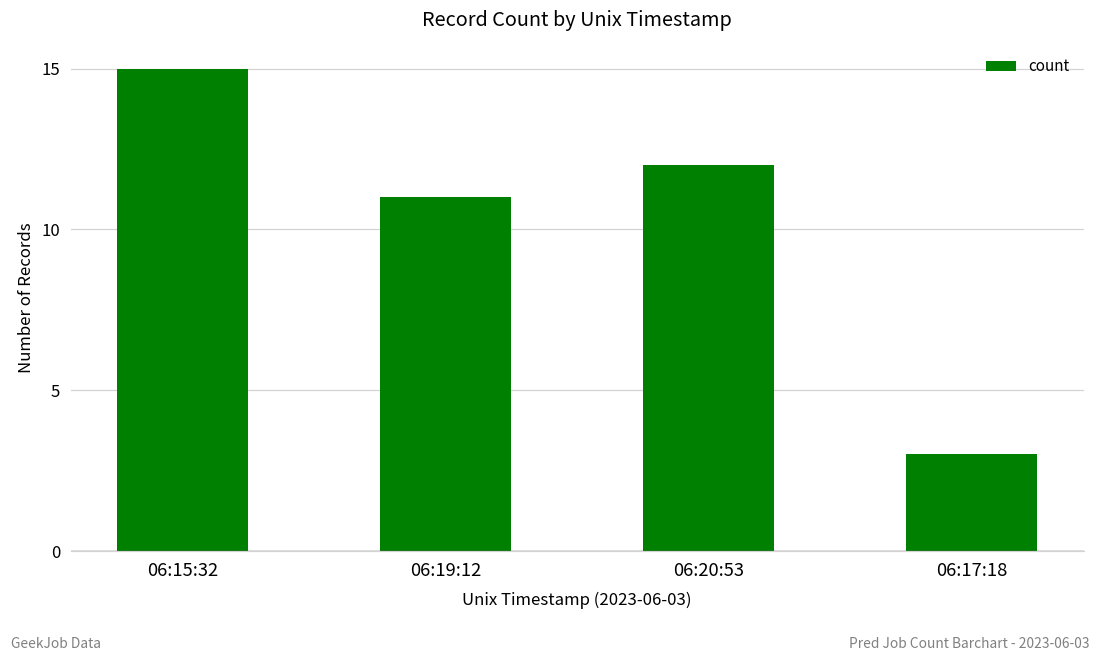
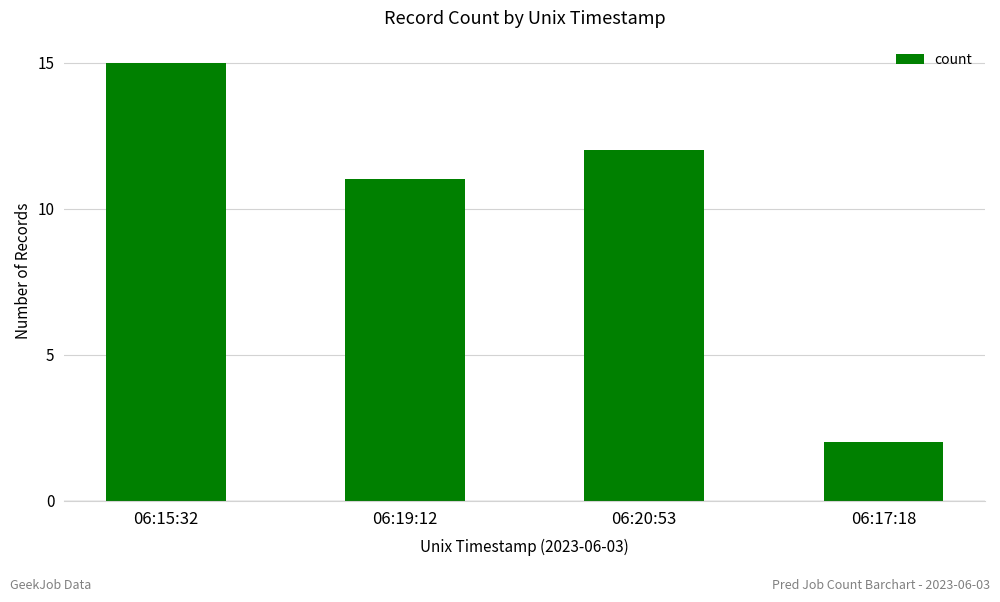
06:17:18: 3 -> 2
